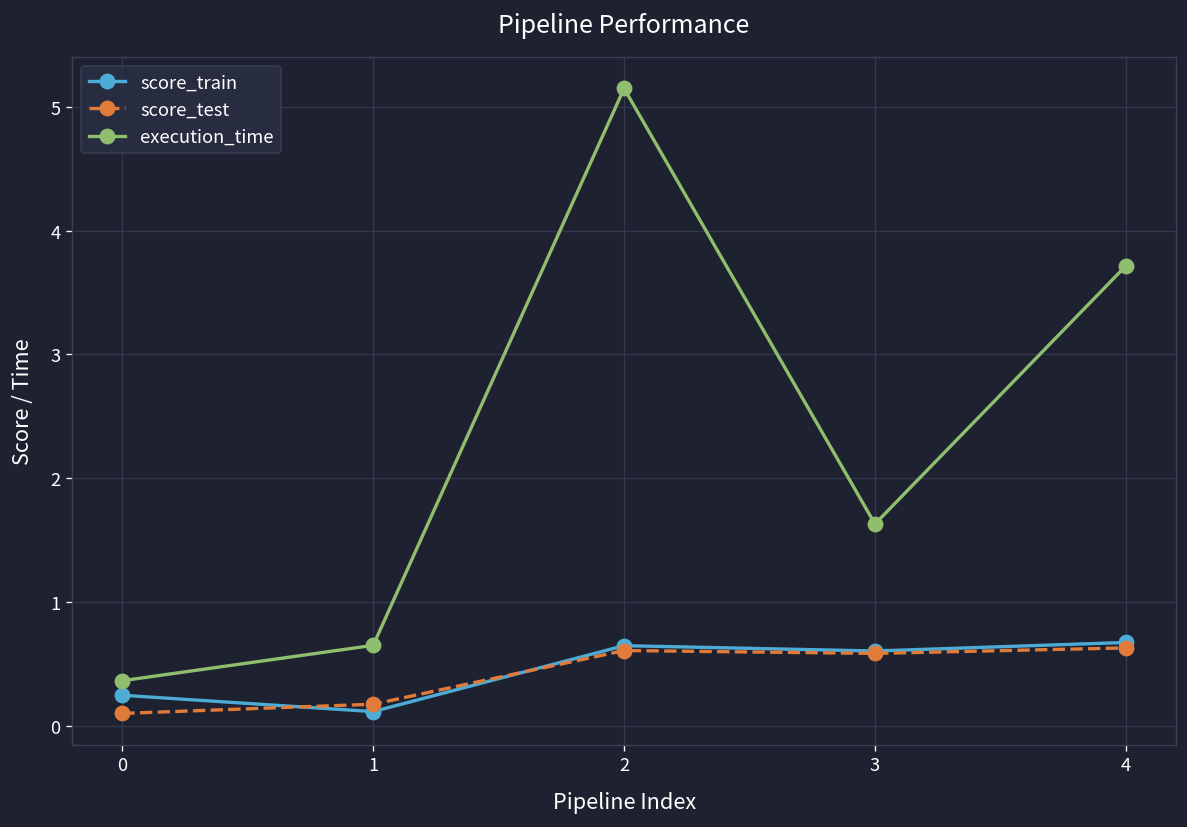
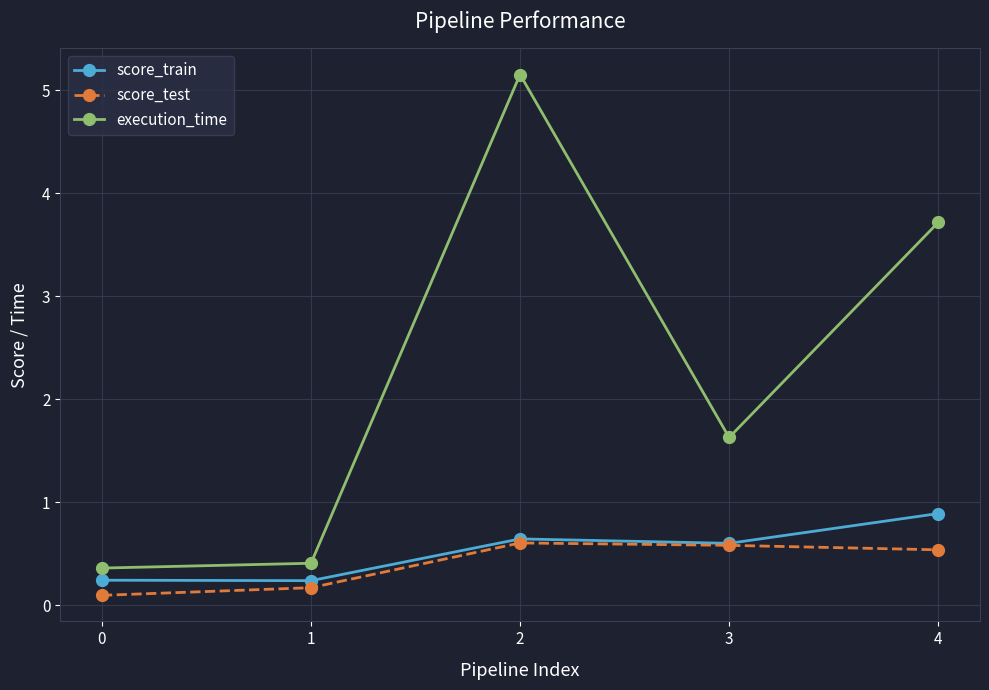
score_train, 1: 0.11 -> 0.24
execution_time, 1: 0.65 -> 0.41
score_train, 4: 0.67 -> 0.89
score_test, 4: 0.63 -> 0.54
